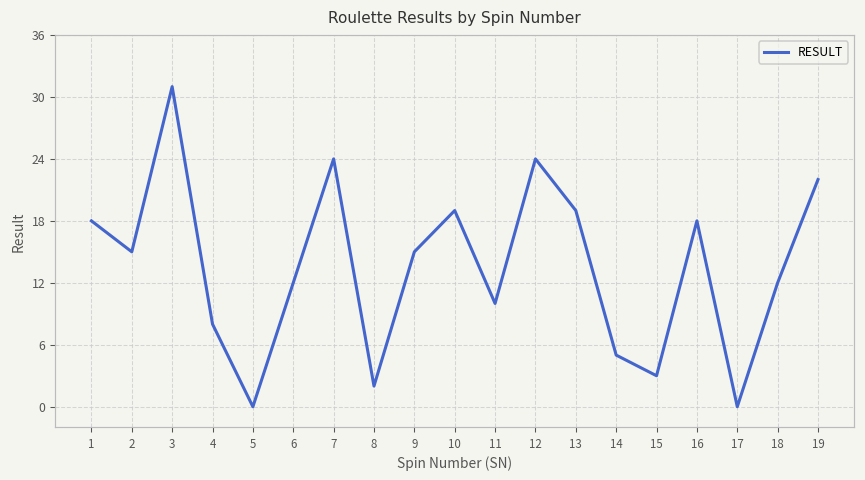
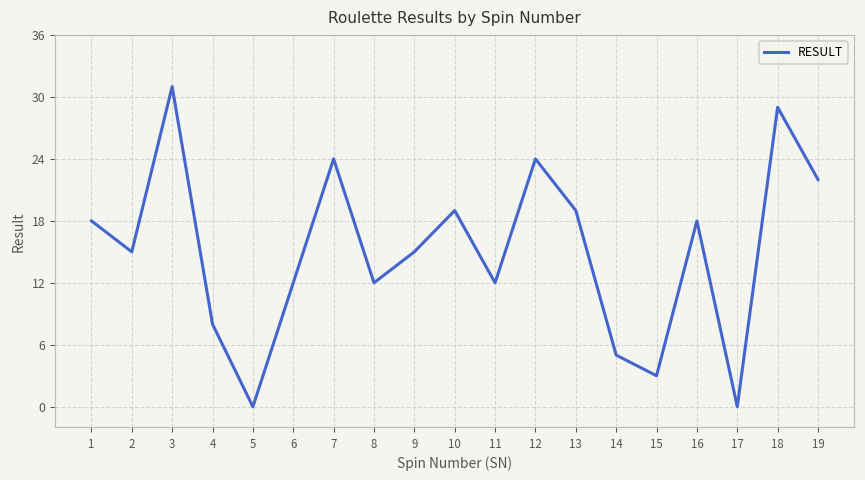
8: 2 -> 12
11: 10 -> 12
18: 12 -> 29
